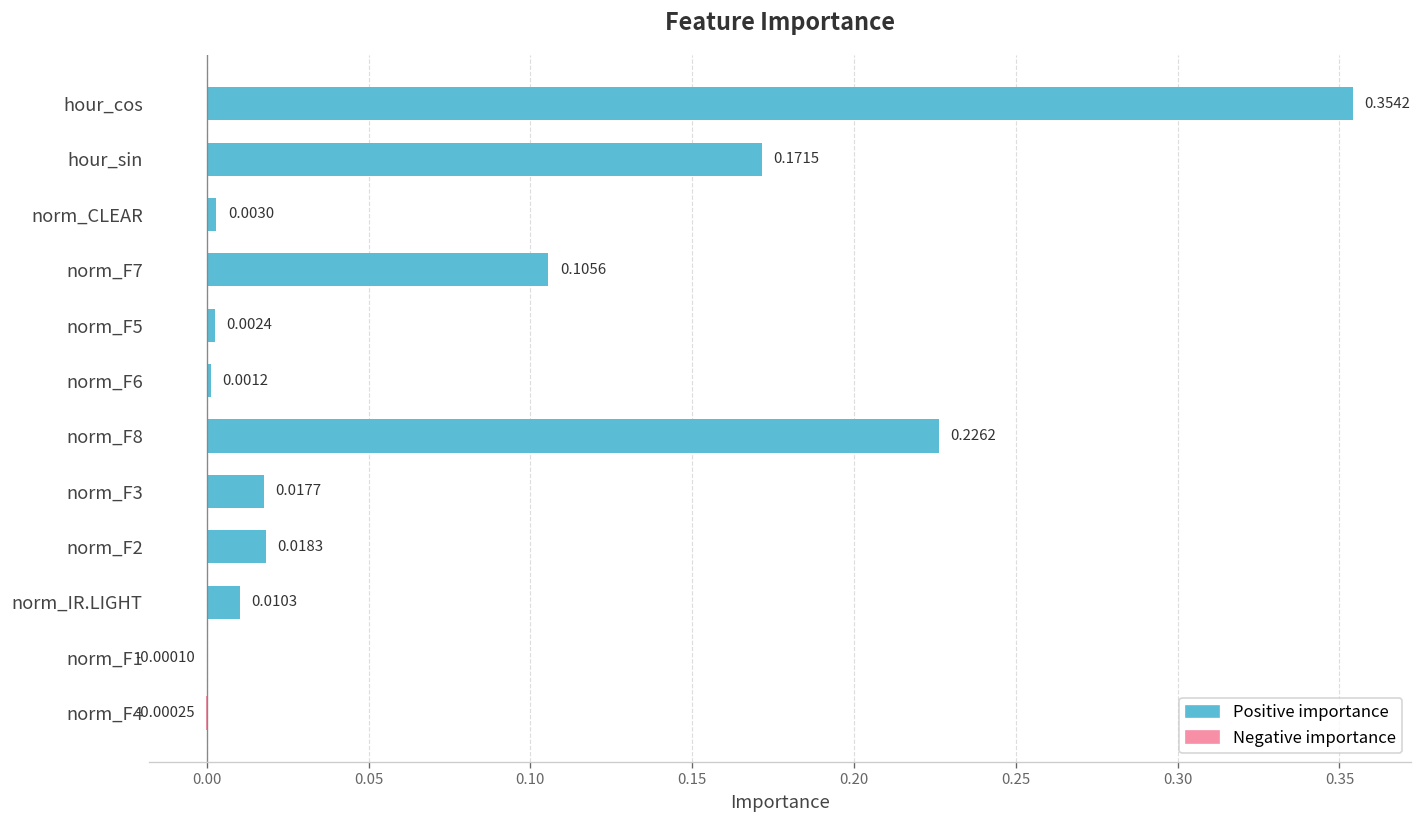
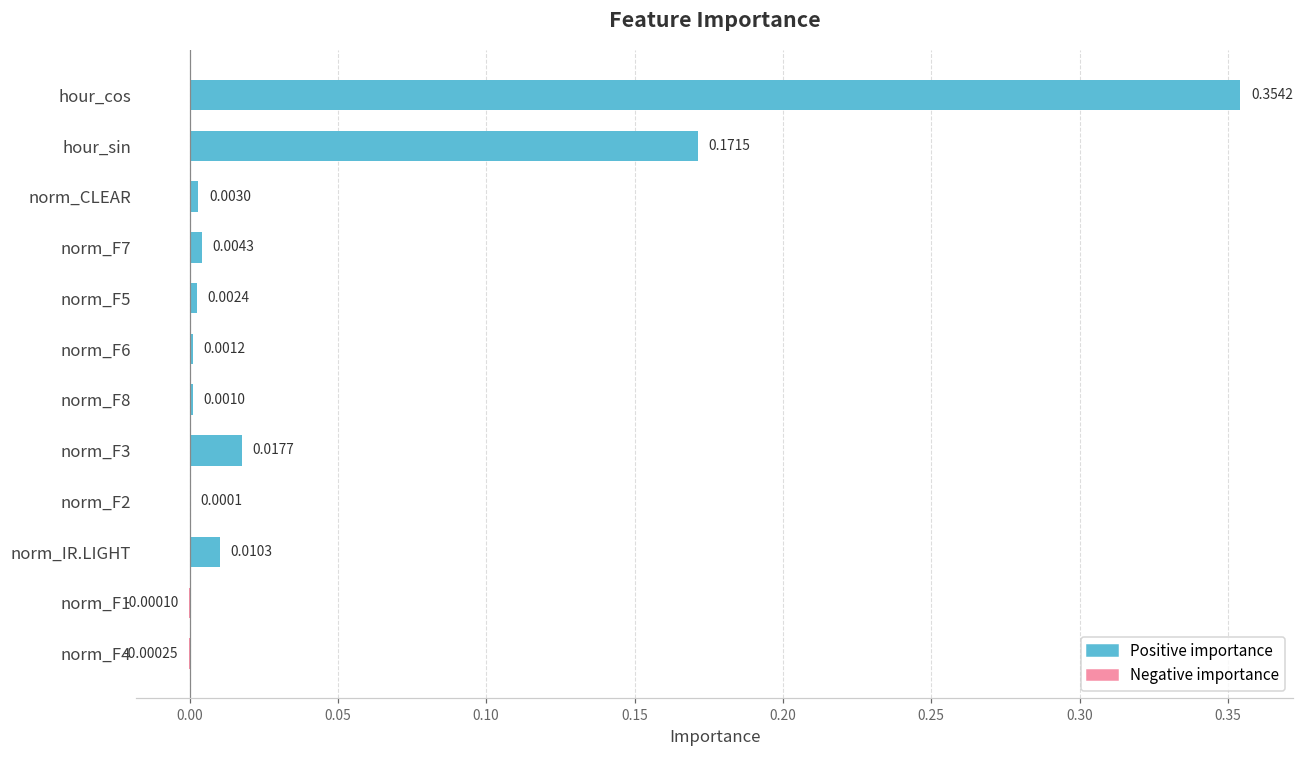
norm_F7: 0.1056 -> 0.0043
norm_F8: 0.2262 -> 0.0010
norm_F2: 0.0183 -> 0.0001
